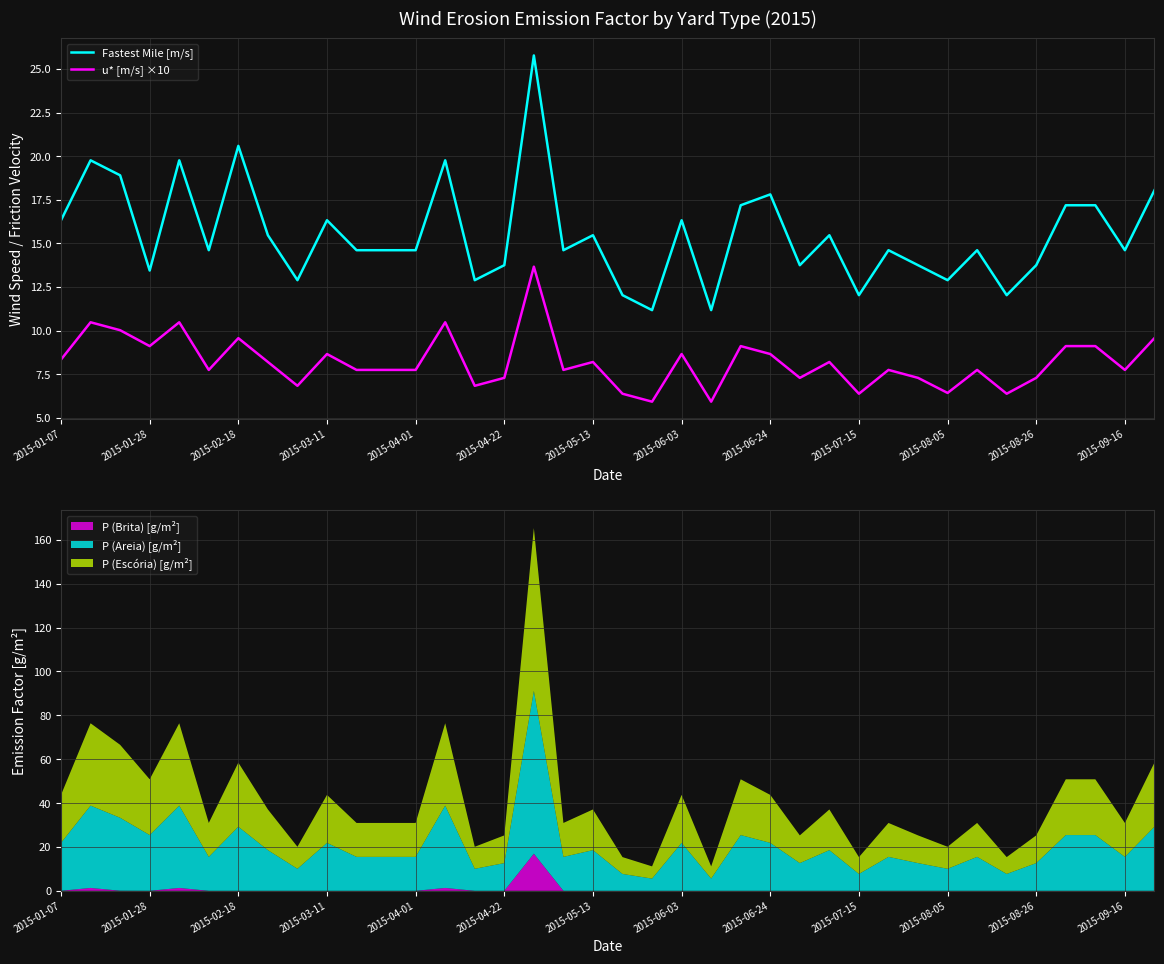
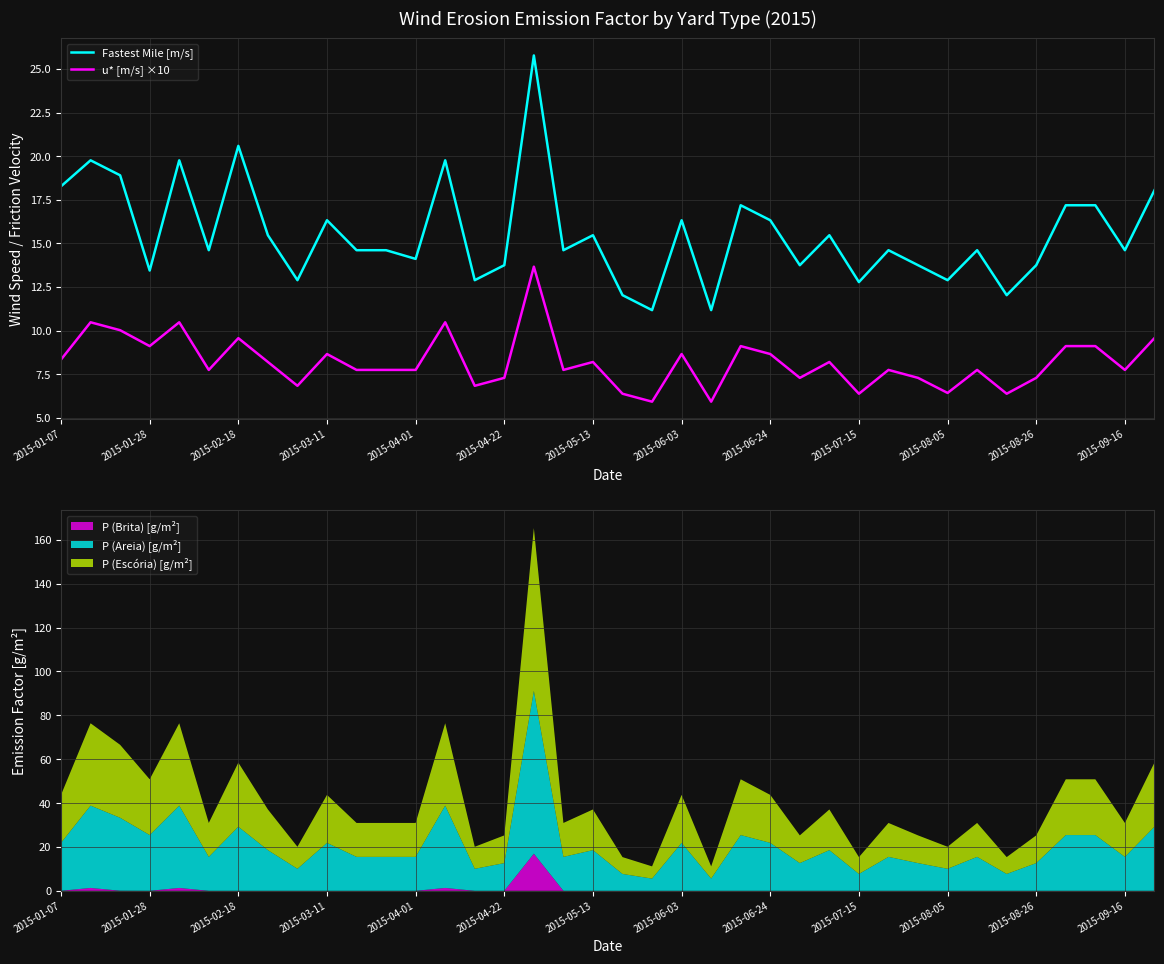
Wind Erosion Emission Factor by Yard Type (2015), Fastest Mile [m/s], 2015-01-07: 16.3 -> 18.3
Wind Erosion Emission Factor by Yard Type (2015), Fastest Mile [m/s], 2015-04-01: 14.6 -> 14.1
Wind Erosion Emission Factor by Yard Type (2015), Fastest Mile [m/s], 2015-06-24: 17.8 -> 16.3
Wind Erosion Emission Factor by Yard Type (2015), Fastest Mile [m/s], 2015-07-15: 12.0 -> 12.8
